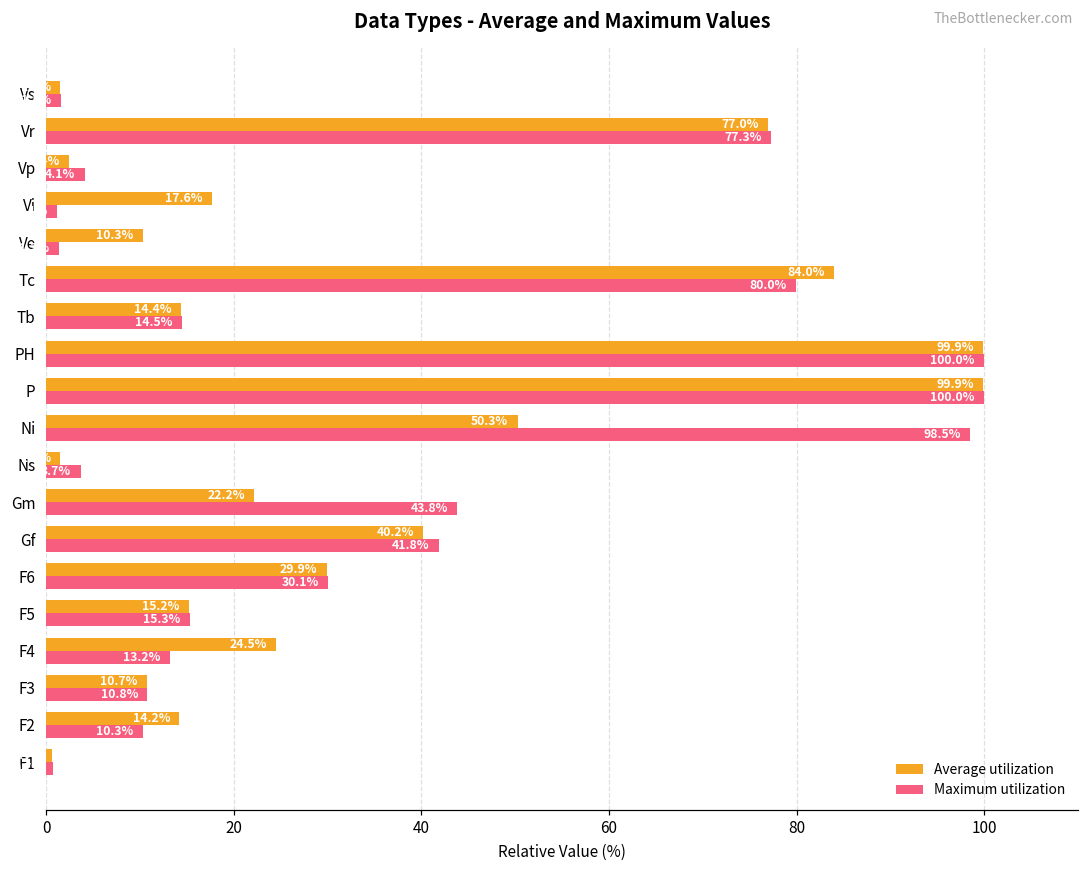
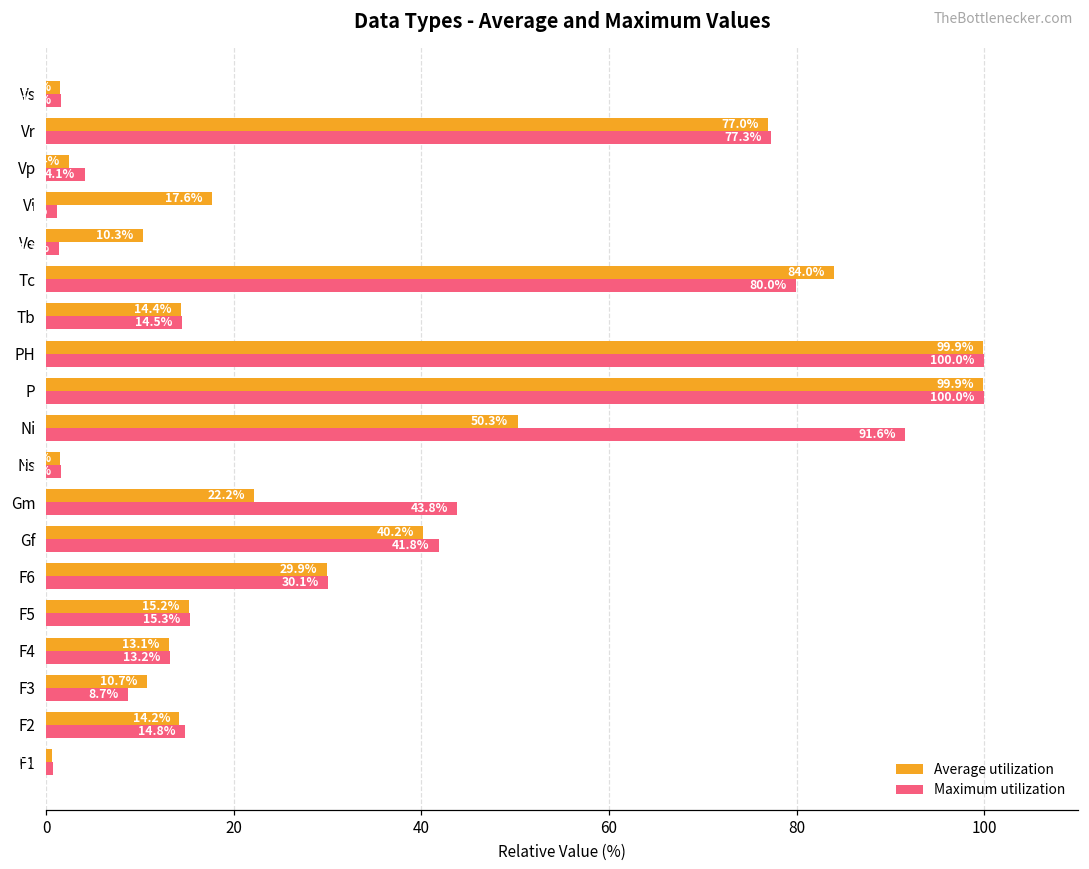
Maximum utilization, Ni: 98.5% -> 91.6%
Maximum utilization, Ns: 4 -> 2
Average utilization, F4: 24.5% -> 13.1%
Maximum utilization, F3: 10.8% -> 8.7%
Maximum utilization, F2: 10.3% -> 14.8%
